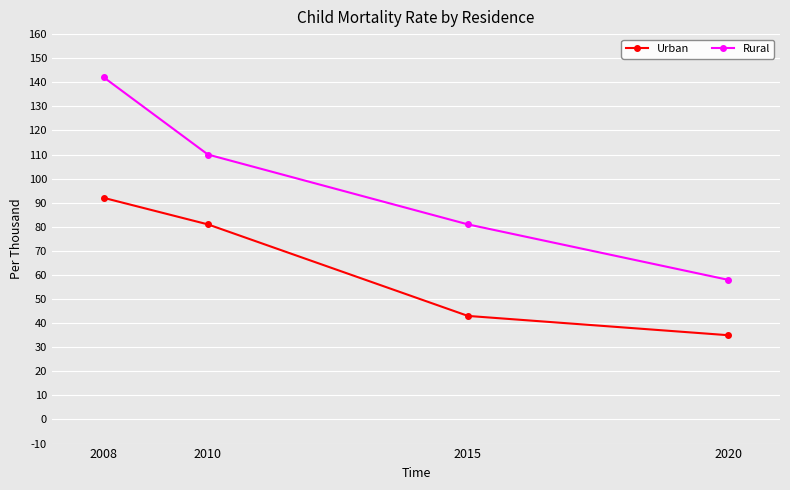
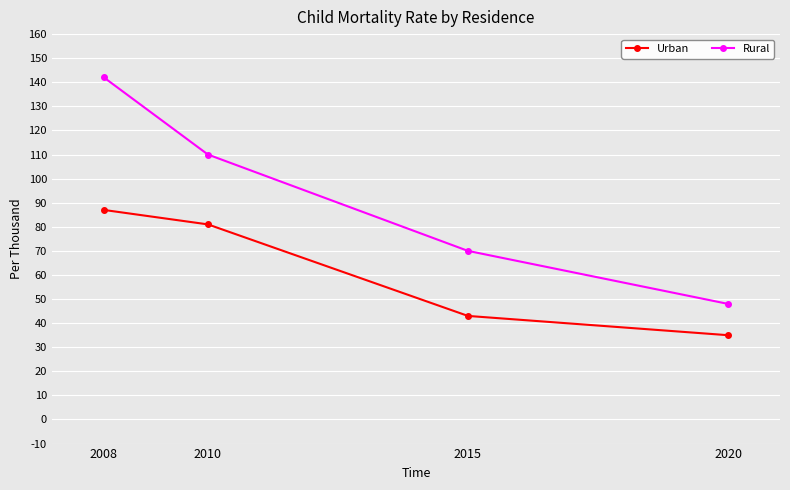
Urban, 2008: 92 -> 87
Rural, 2015: 81 -> 70
Rural, 2020: 58 -> 48
